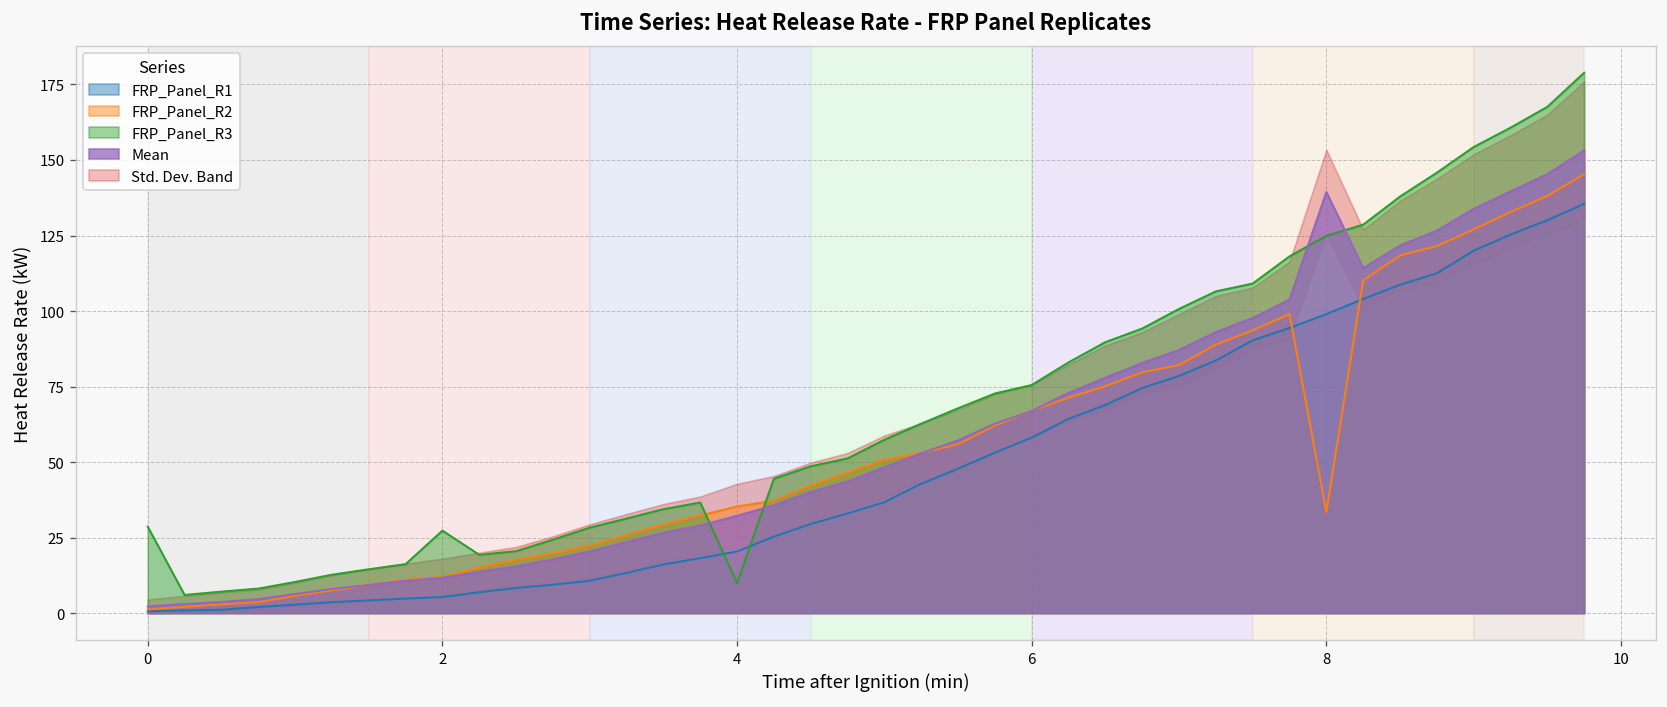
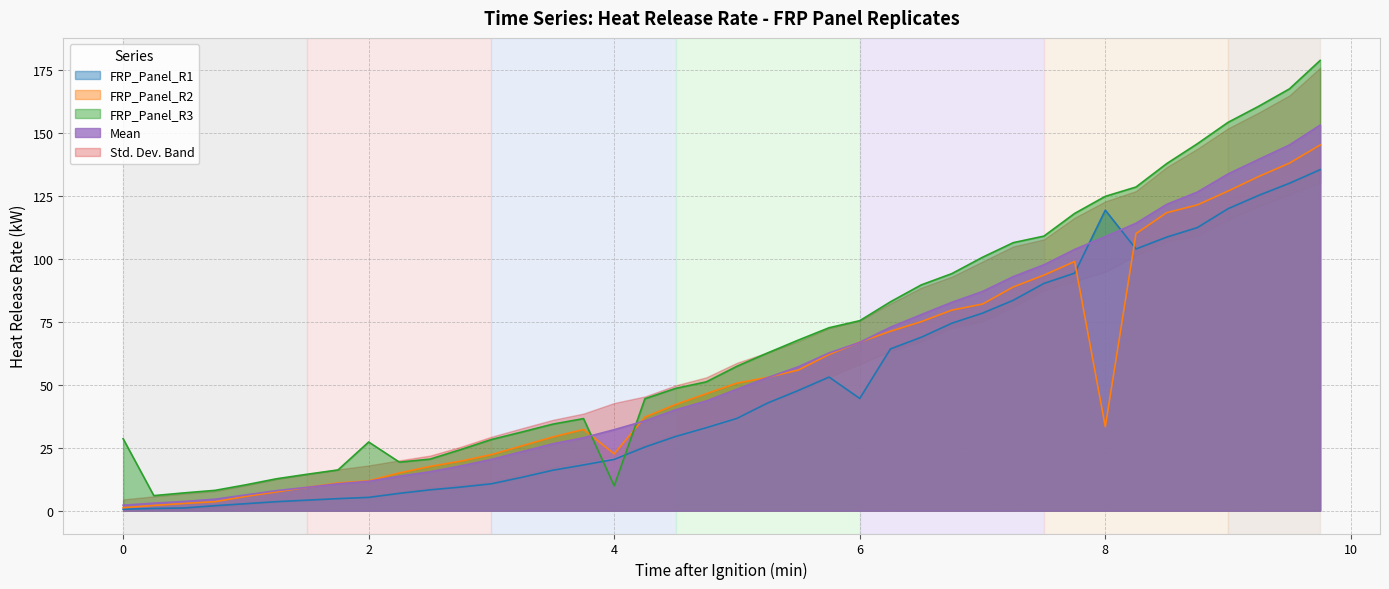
FRP_Panel_R2, 4: 35 -> 23
FRP_Panel_R1, 6: 58 -> 45
FRP_Panel_R1, 8: 99 -> 119
Mean, 8: 139 -> 109
